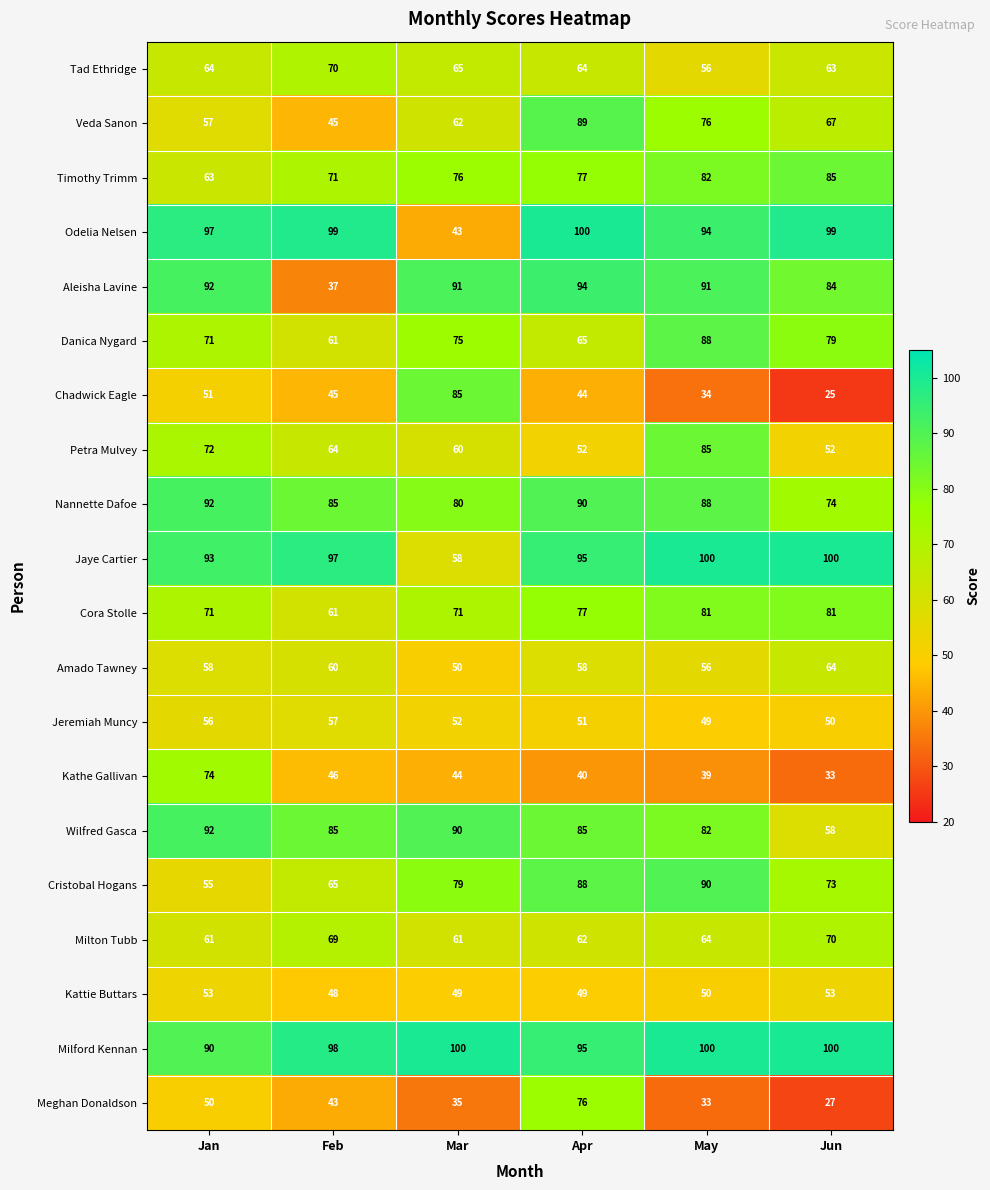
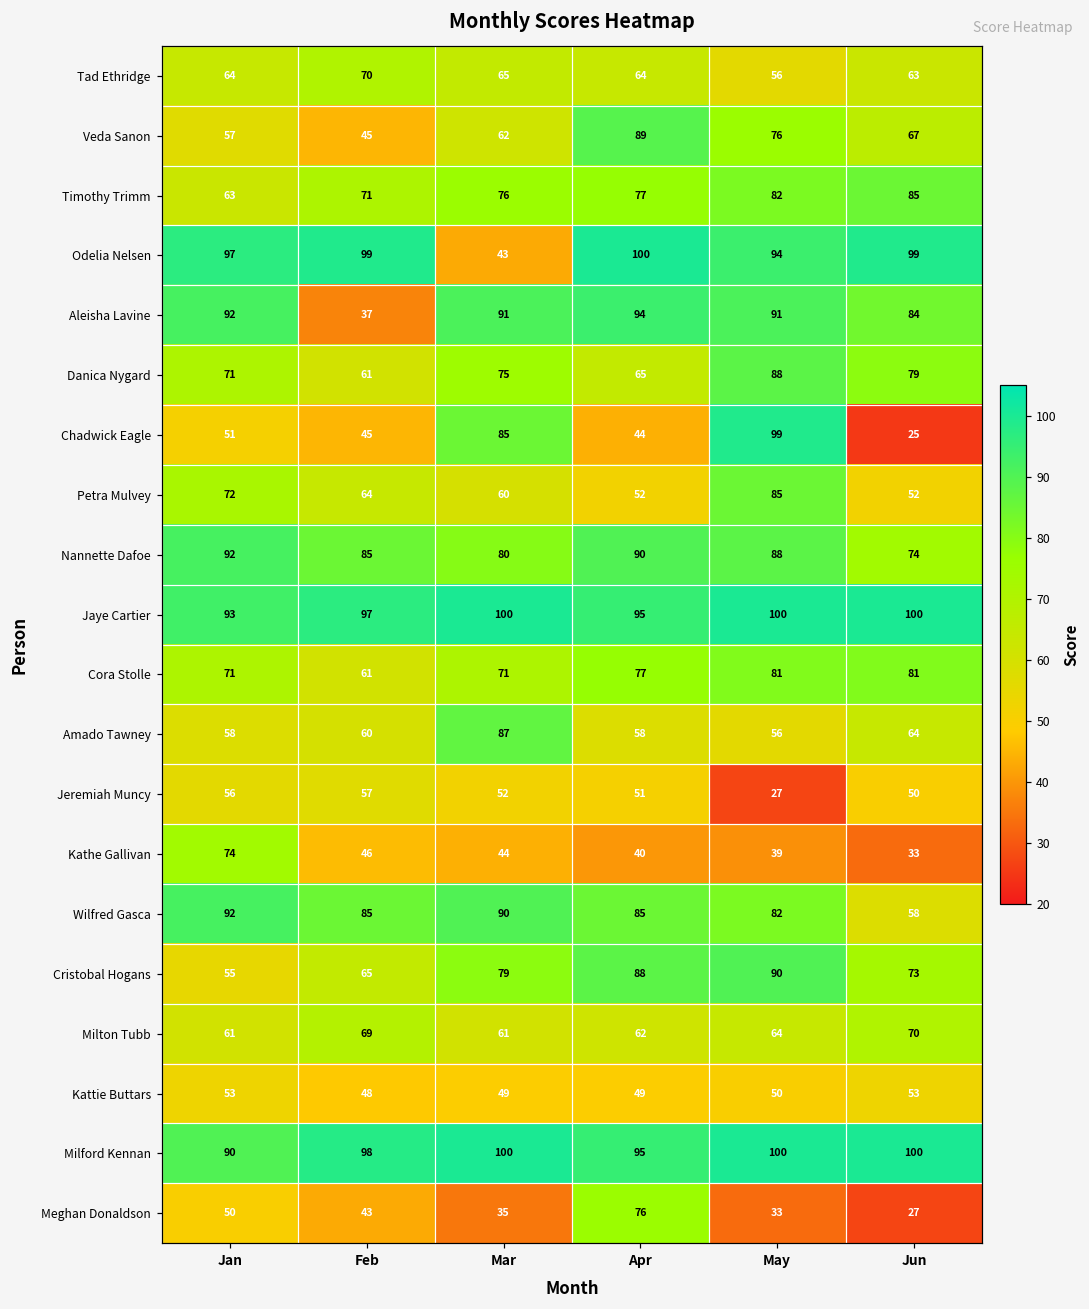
Chadwick Eagle, May: 34 -> 99
Jaye Cartier, Mar: 58 -> 100
Amado Tawney, Mar: 50 -> 87
Jeremiah Muncy, May: 49 -> 27
